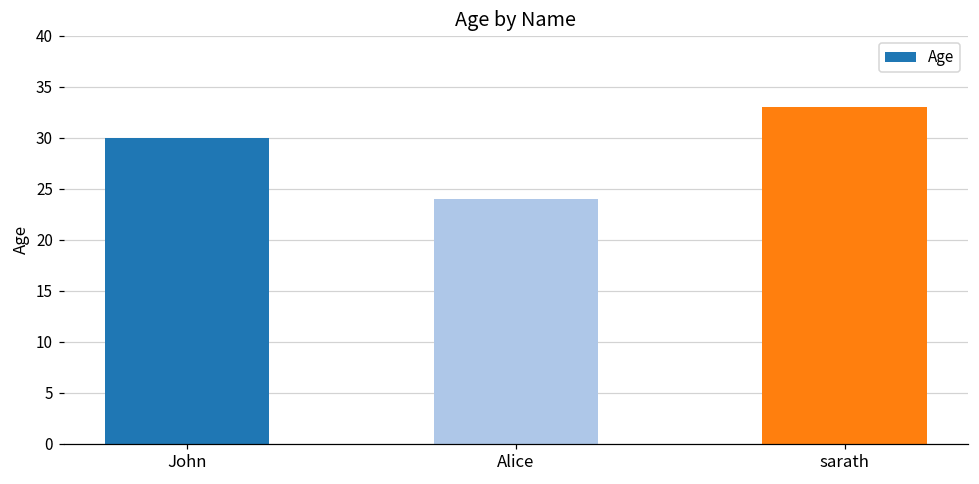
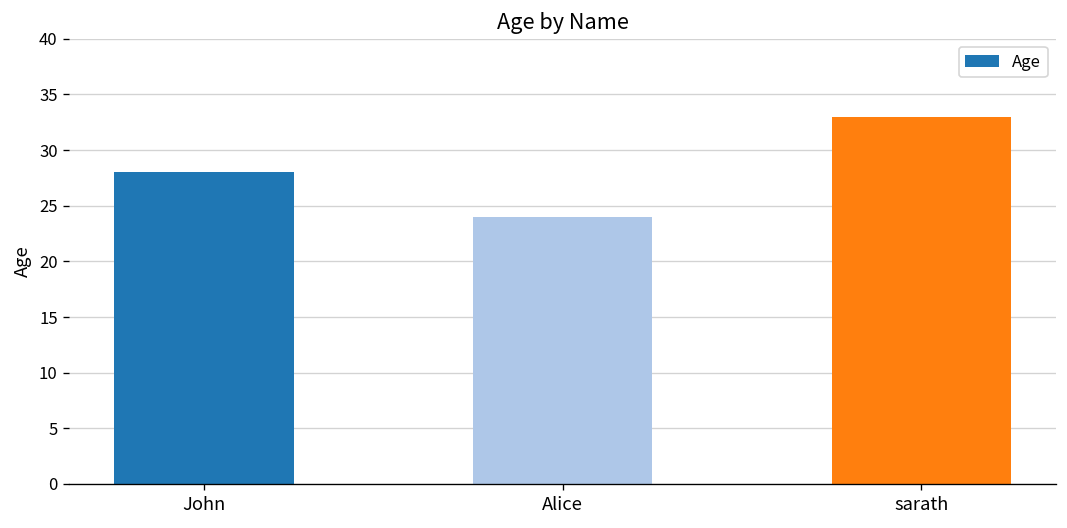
John: 30 -> 28
